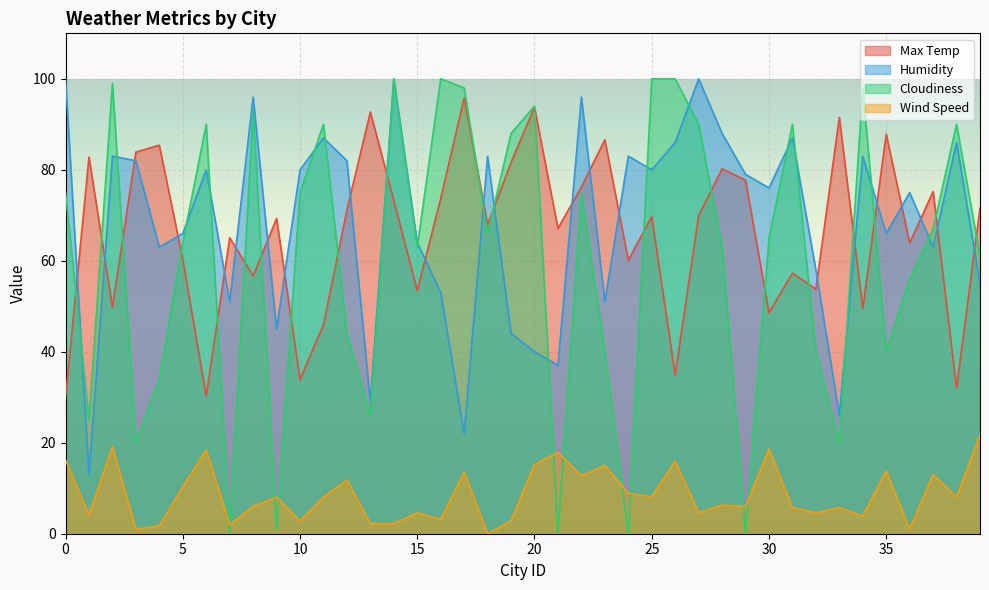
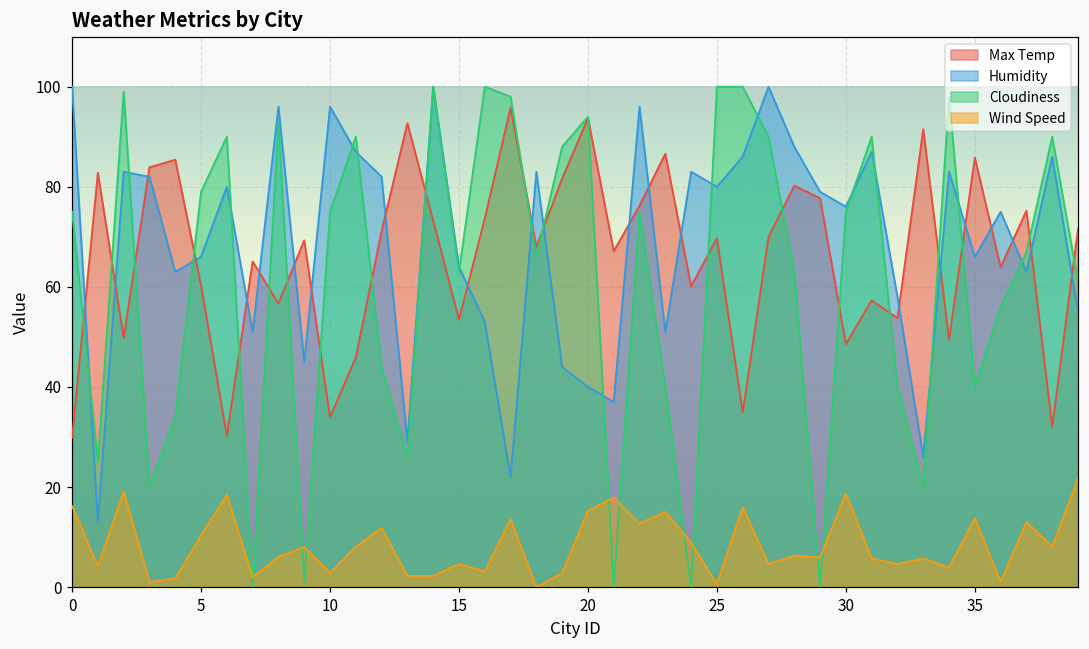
Cloudiness, 5: 64 -> 79
Humidity, 10: 80 -> 96
Wind Speed, 25: 8 -> 1
Cloudiness, 30: 65 -> 75
Max Temp, 35: 88 -> 86
